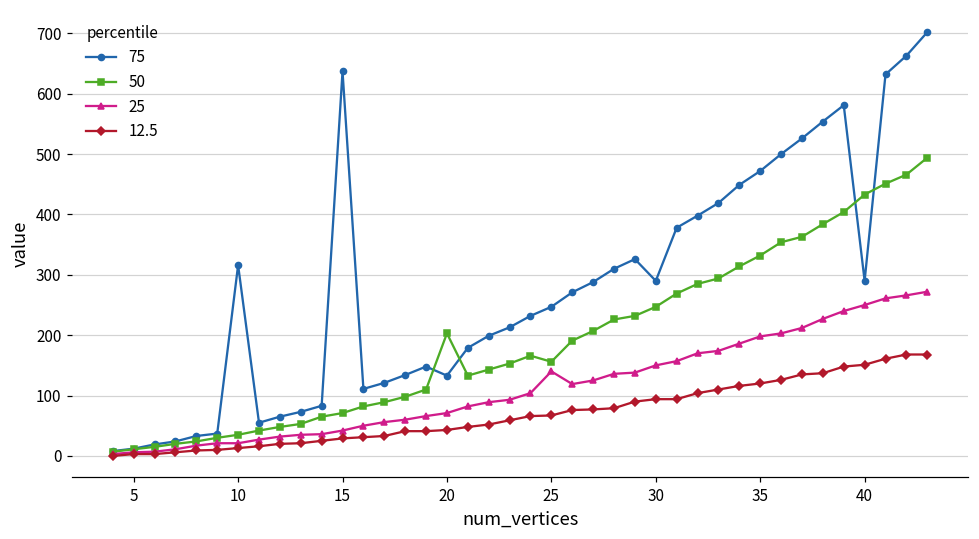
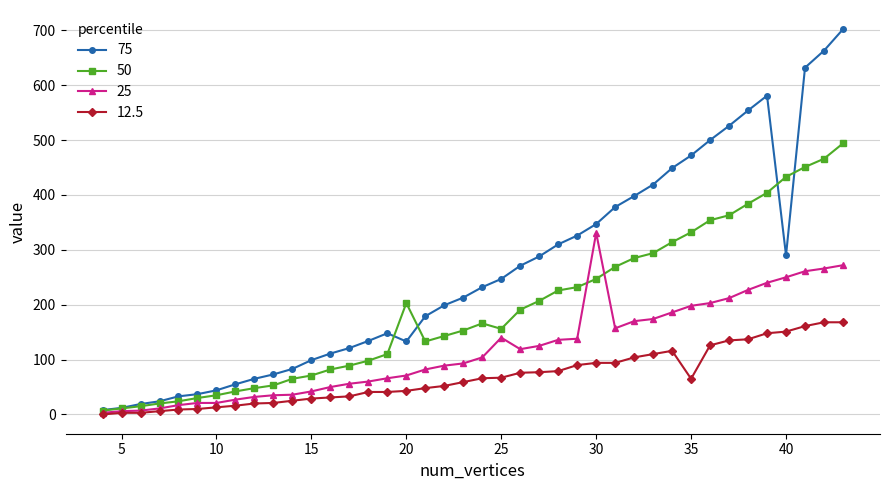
75, 10: 320 -> 40
75, 15: 640 -> 100
75, 30: 290 -> 350
25, 30: 150 -> 330
12.5, 35: 120 -> 70
